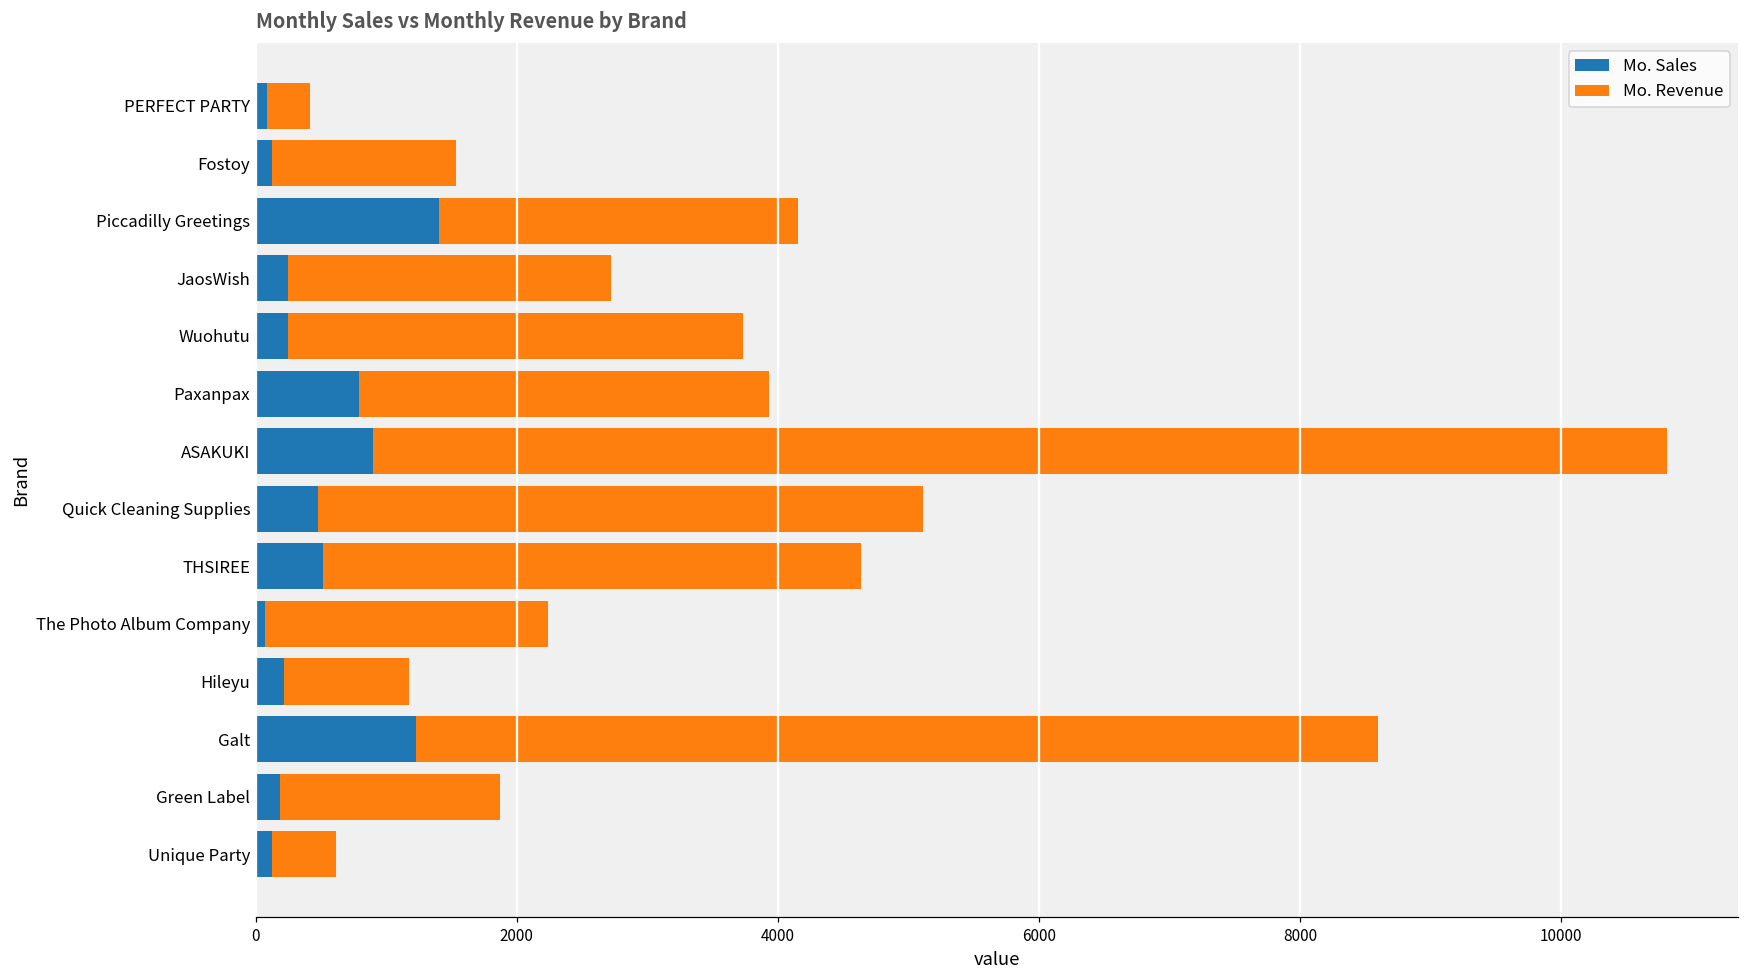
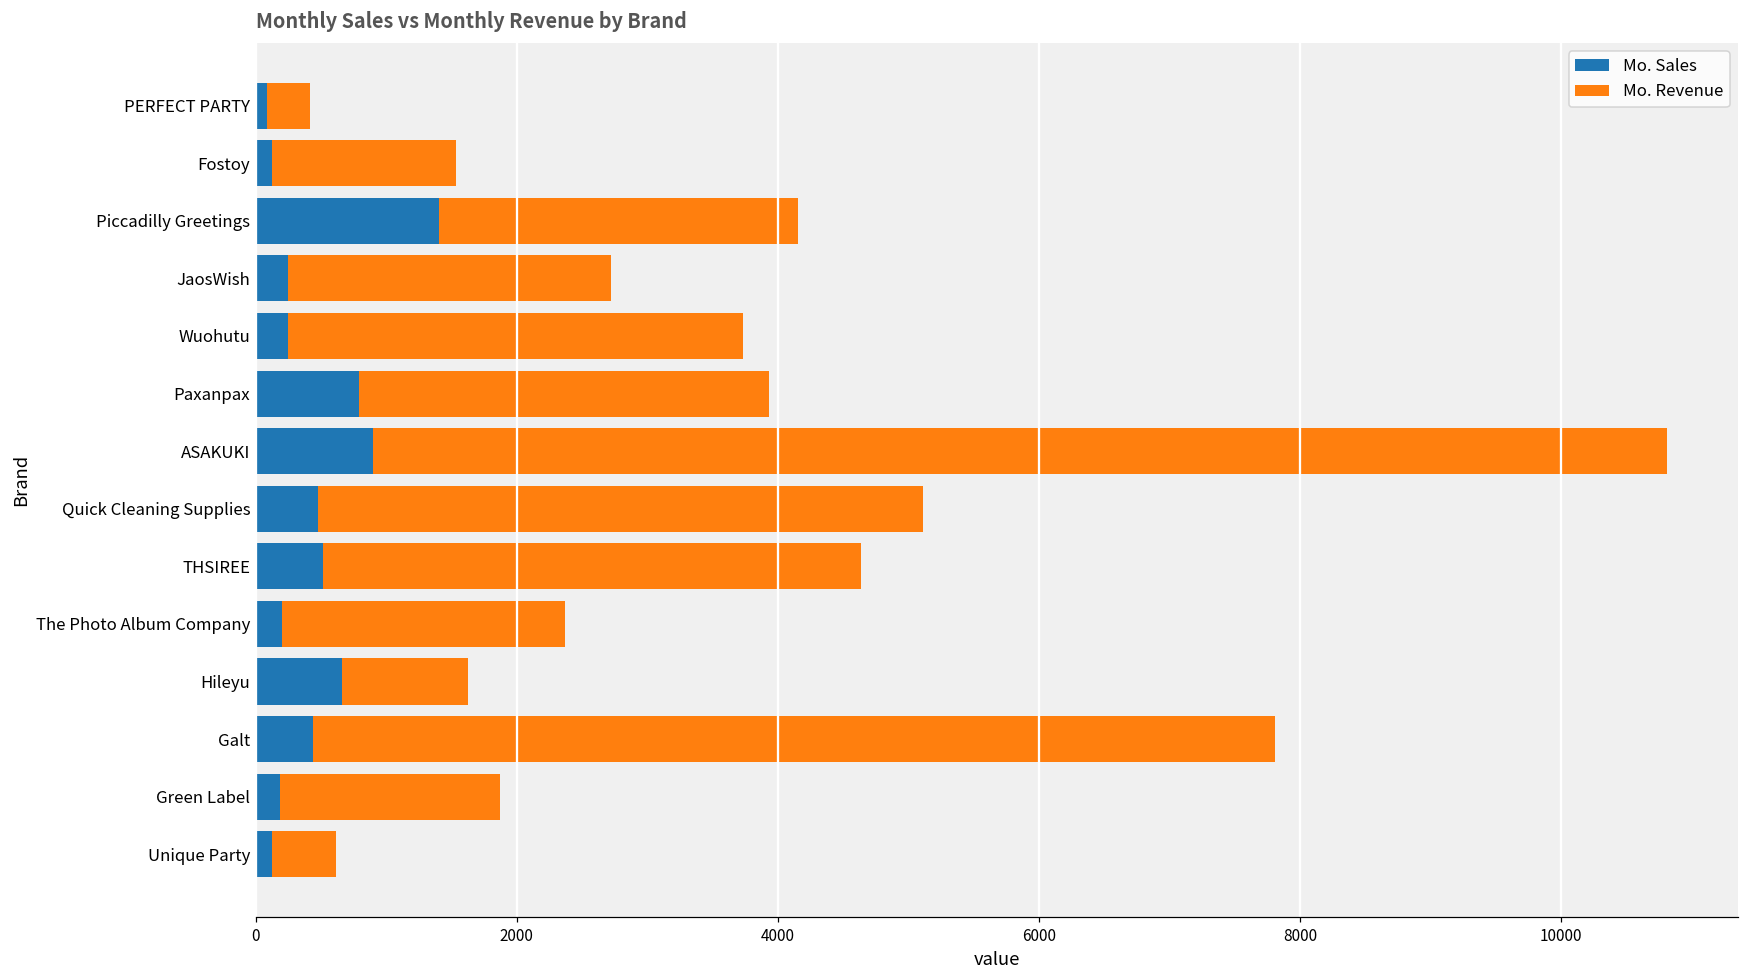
Mo. Sales, The Photo Album Company: 80 -> 210
Mo. Sales, Hileyu: 220 -> 660
Mo. Sales, Galt: 1230 -> 440
